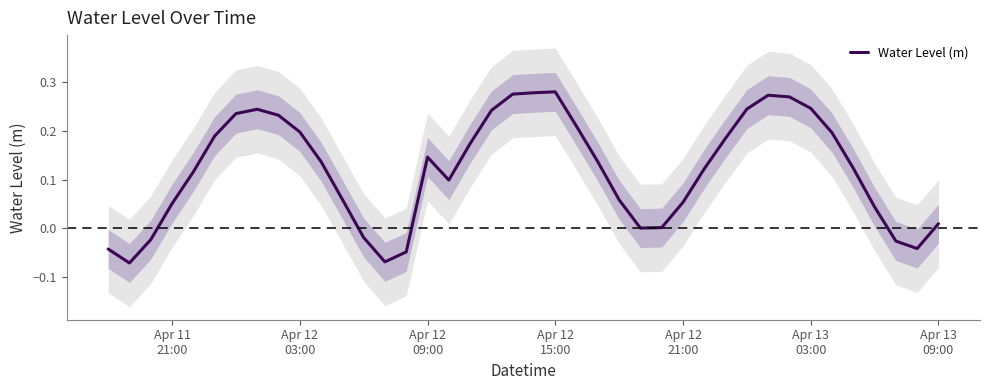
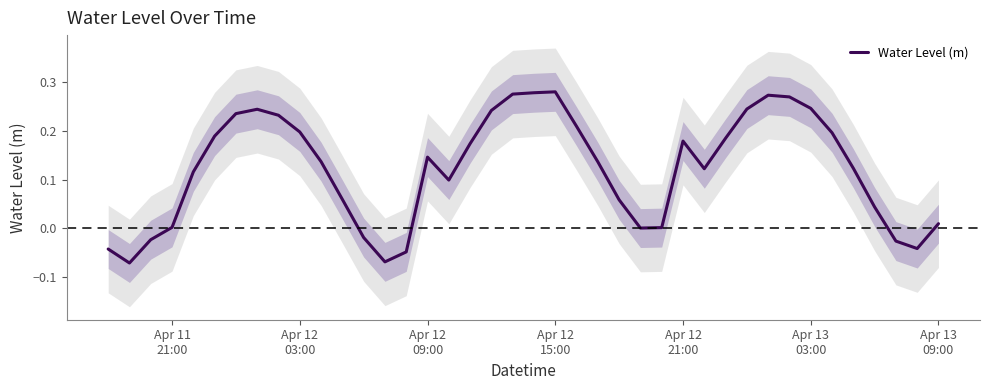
Water Level (m), Apr 11 21:00: 0.05 -> 0.00
Water Level (m), Apr 12 21:00: 0.05 -> 0.18
